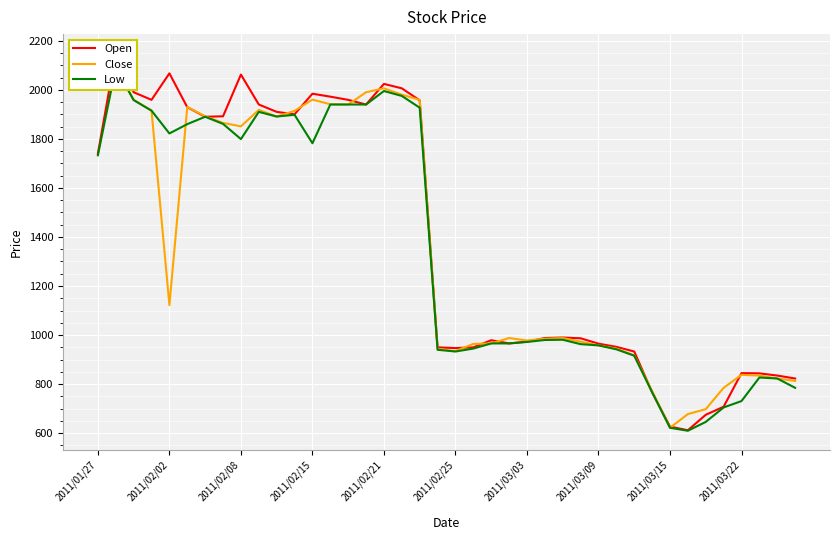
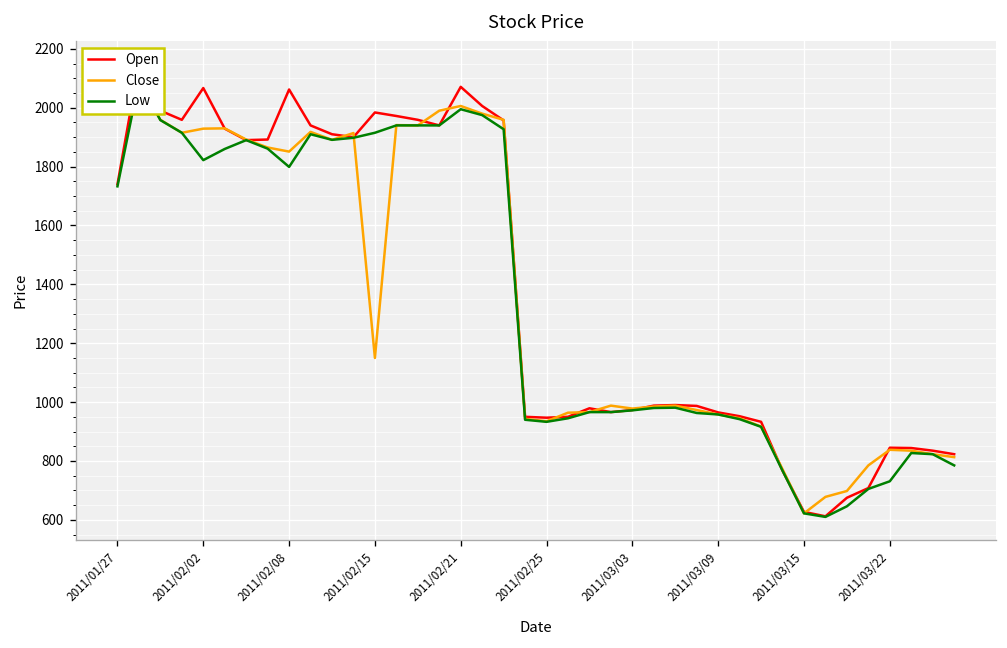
Close, 2011/02/02: 1120 -> 1930
Close, 2011/02/15: 1960 -> 1150
Low, 2011/02/15: 1780 -> 1920
Open, 2011/02/21: 2020 -> 2070
